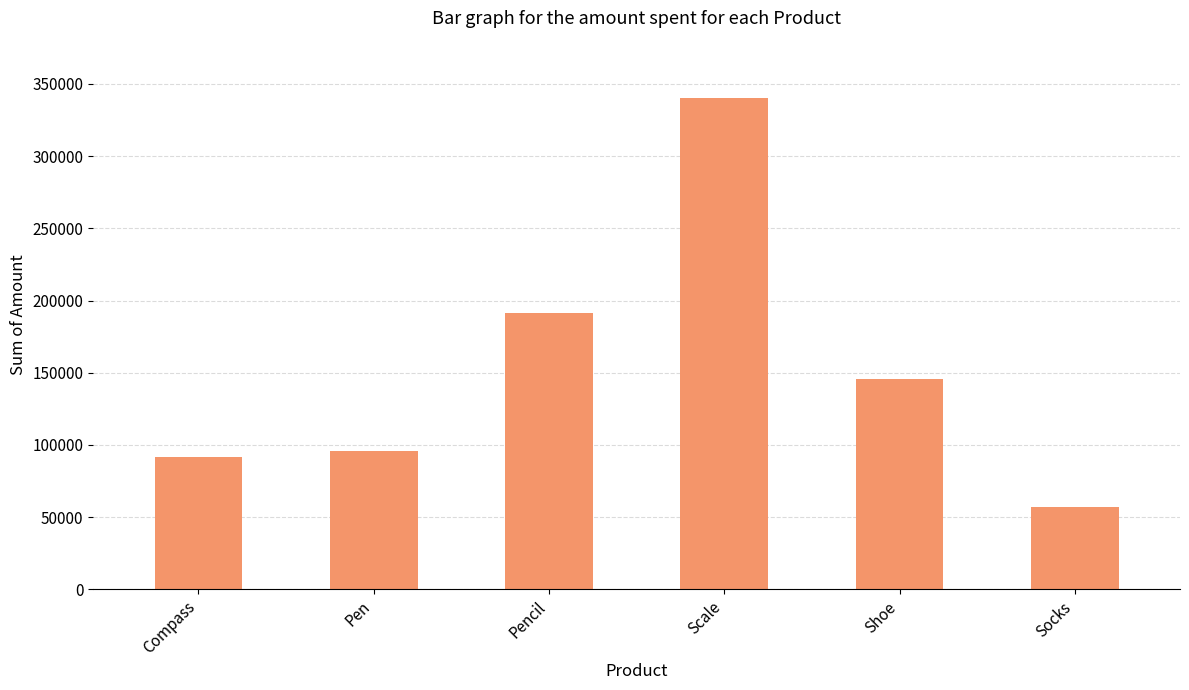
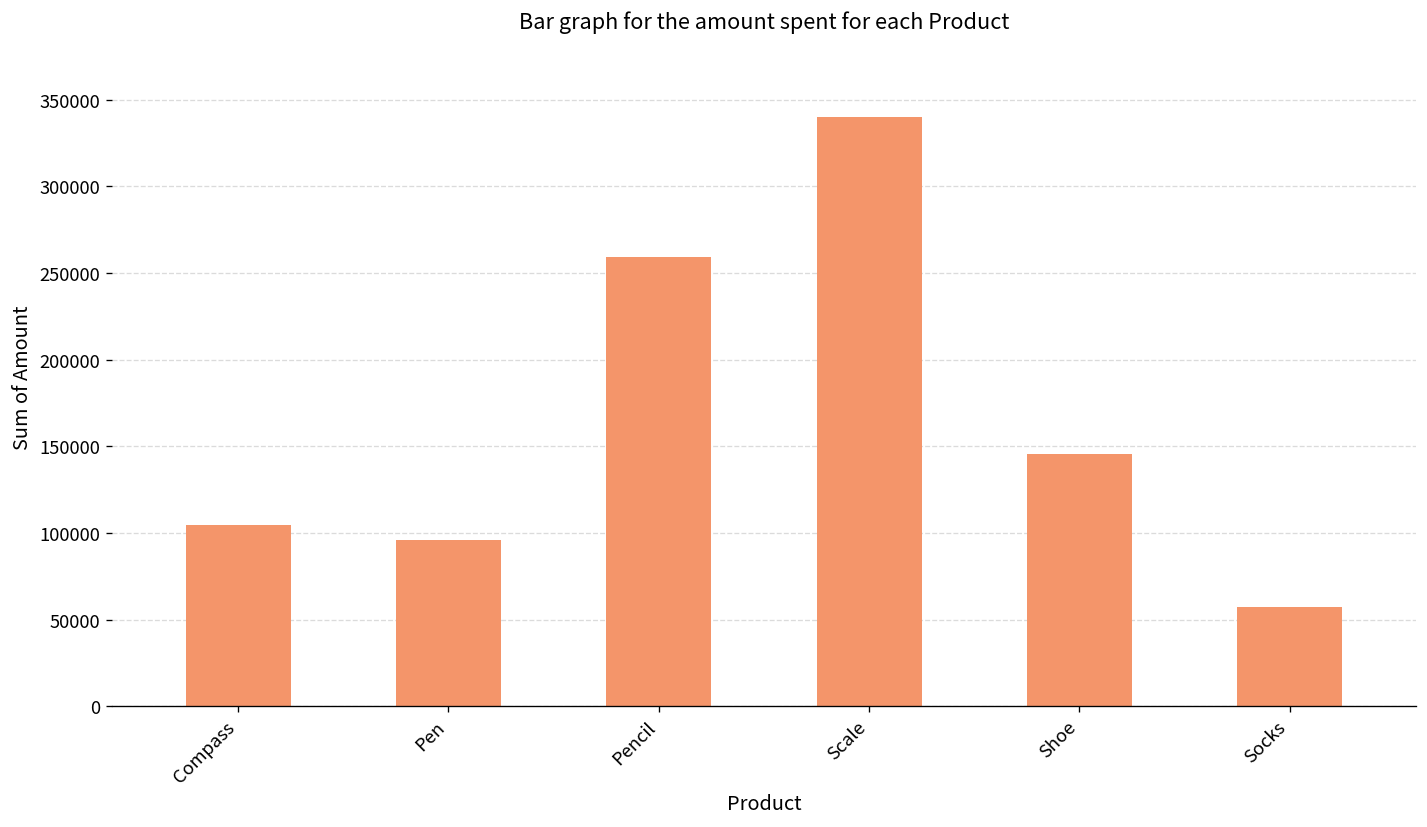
Compass: 92000 -> 104000
Pencil: 191000 -> 259000
